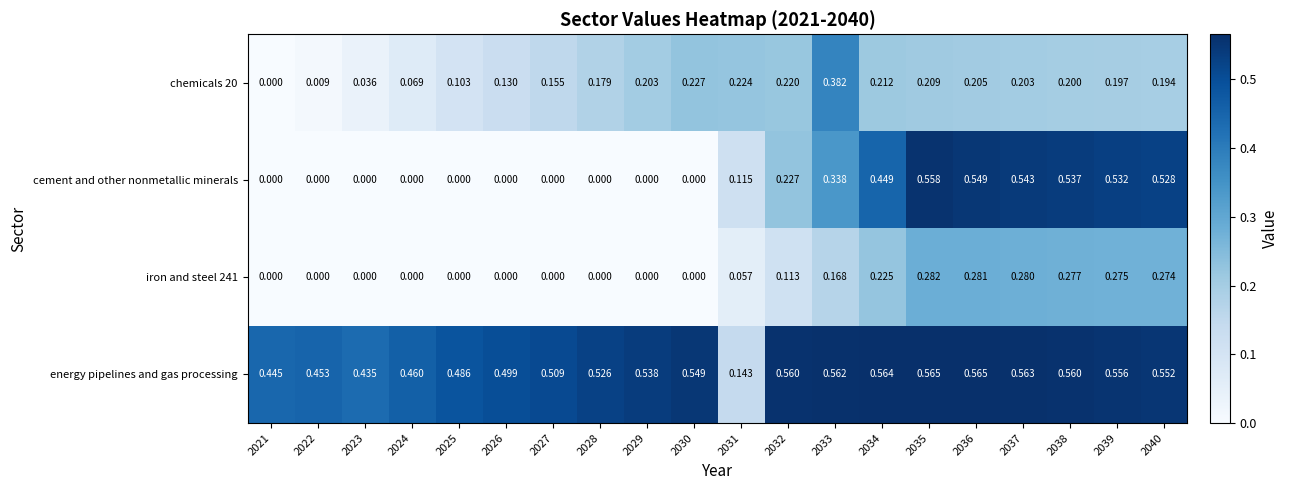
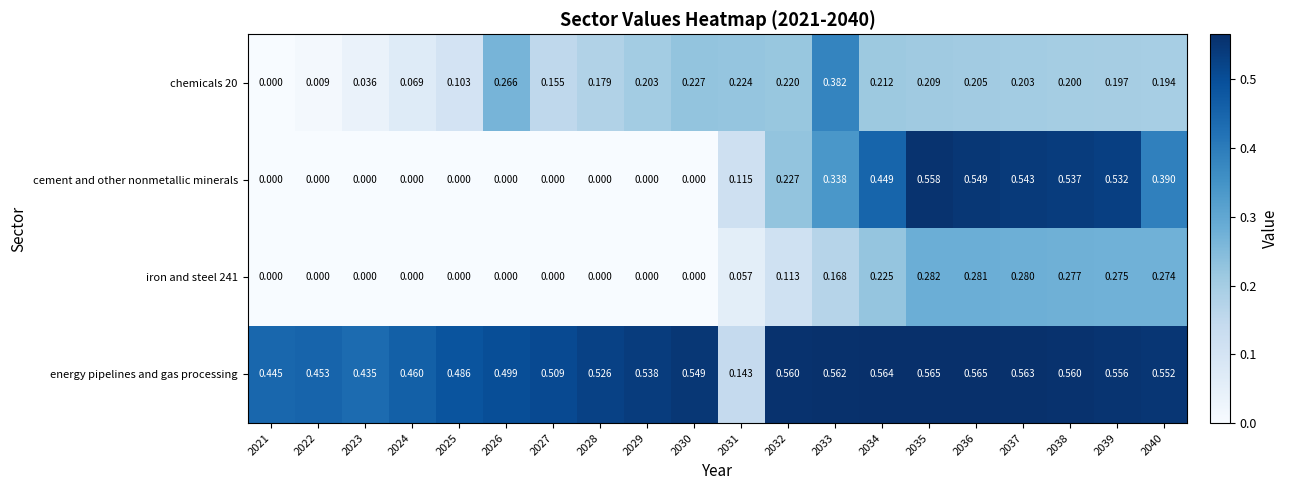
chemicals 20, 2026: 0.130 -> 0.266
cement and other nonmetallic minerals, 2040: 0.528 -> 0.390
